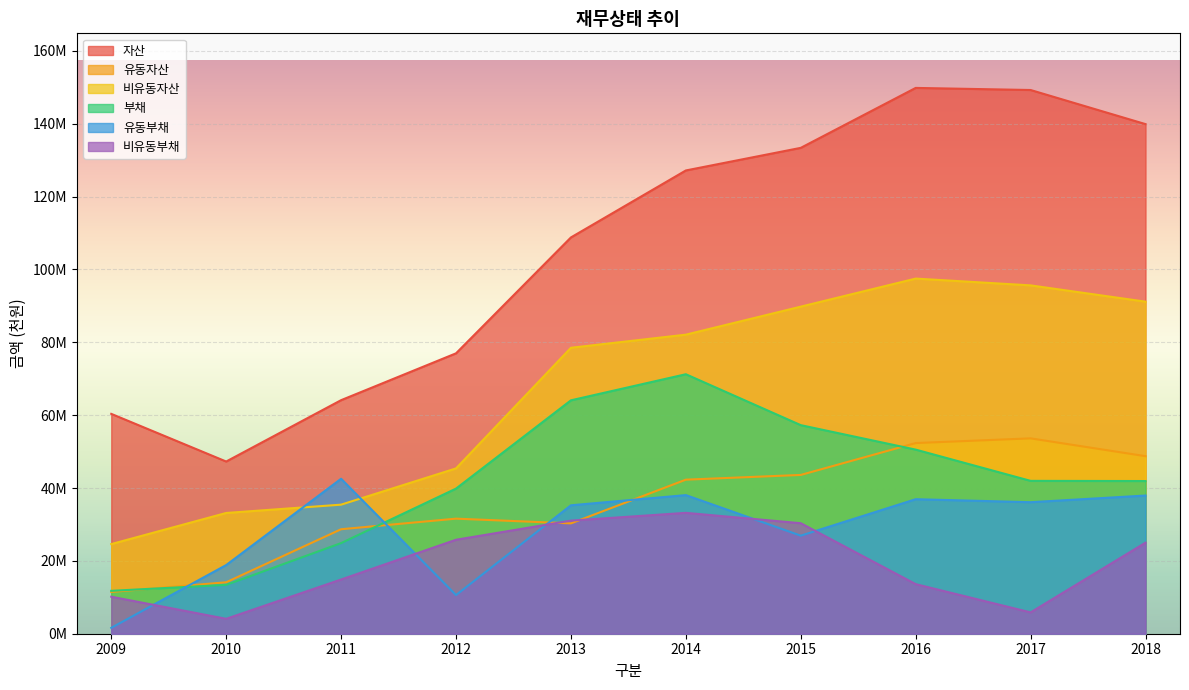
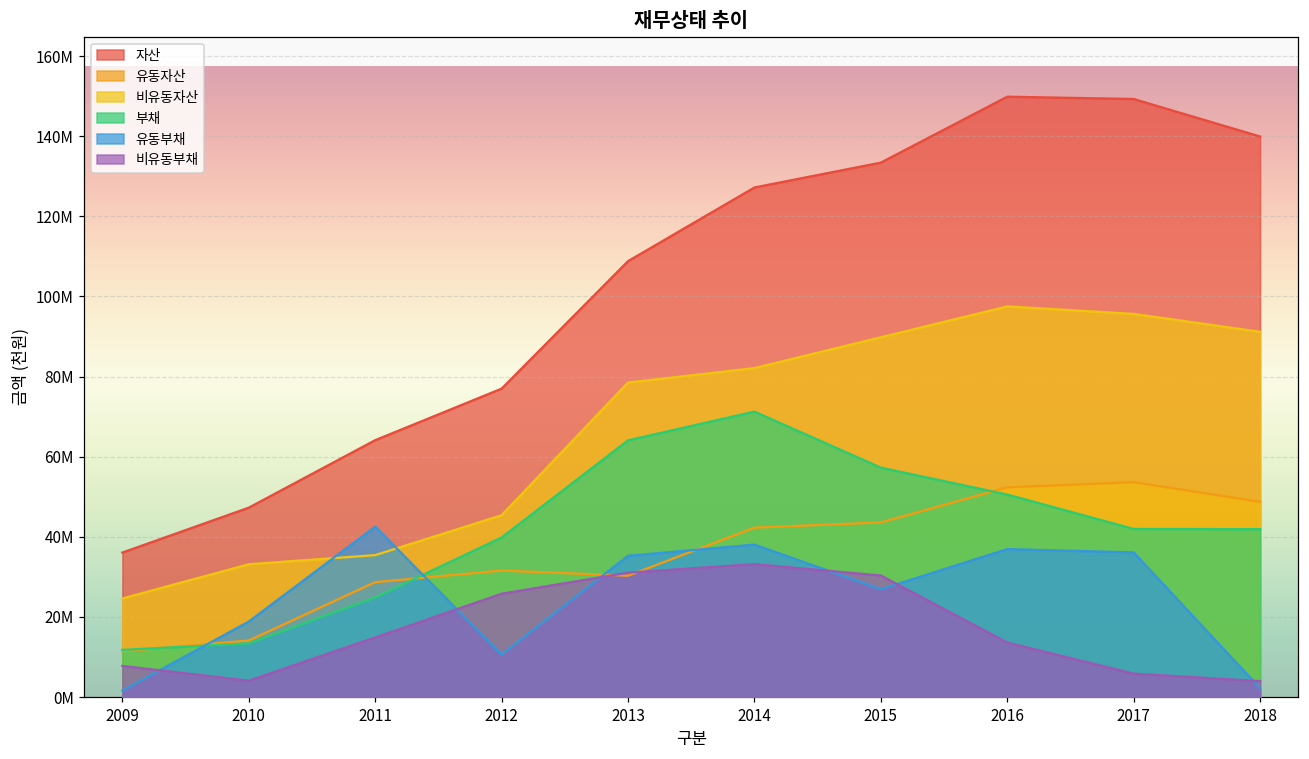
자산, 2009: 60000000 -> 36000000
비유동부채, 2009: 10000000 -> 8000000
유동부채, 2018: 38000000 -> 2000000
비유동부채, 2018: 25000000 -> 4000000
